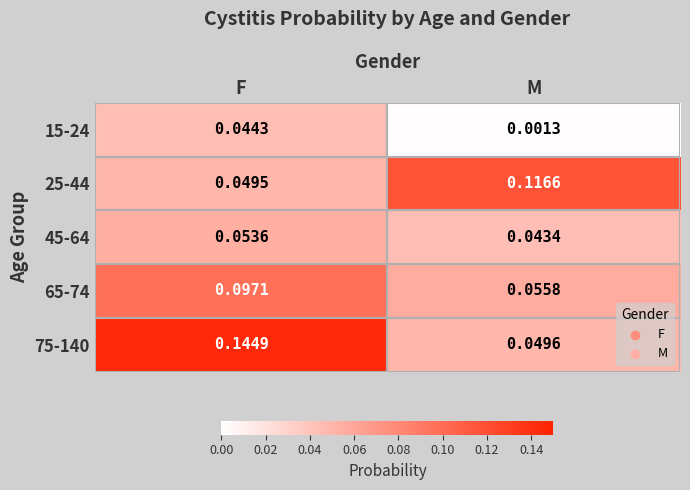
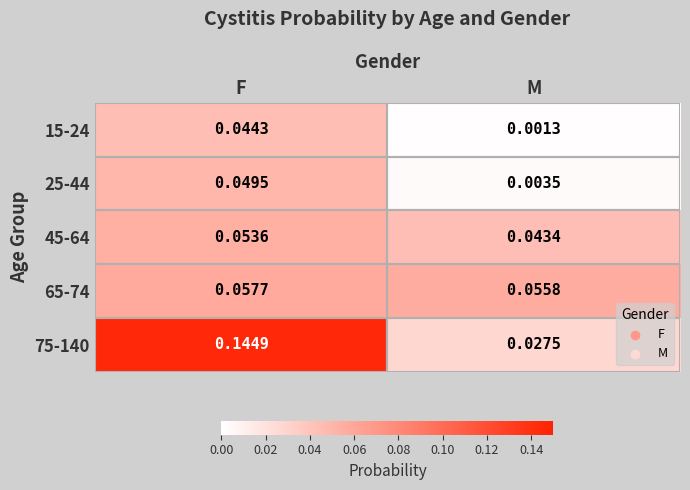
25-44, M: 0.1166 -> 0.0035
65-74, F: 0.0971 -> 0.0577
75-140, M: 0.0496 -> 0.0275
